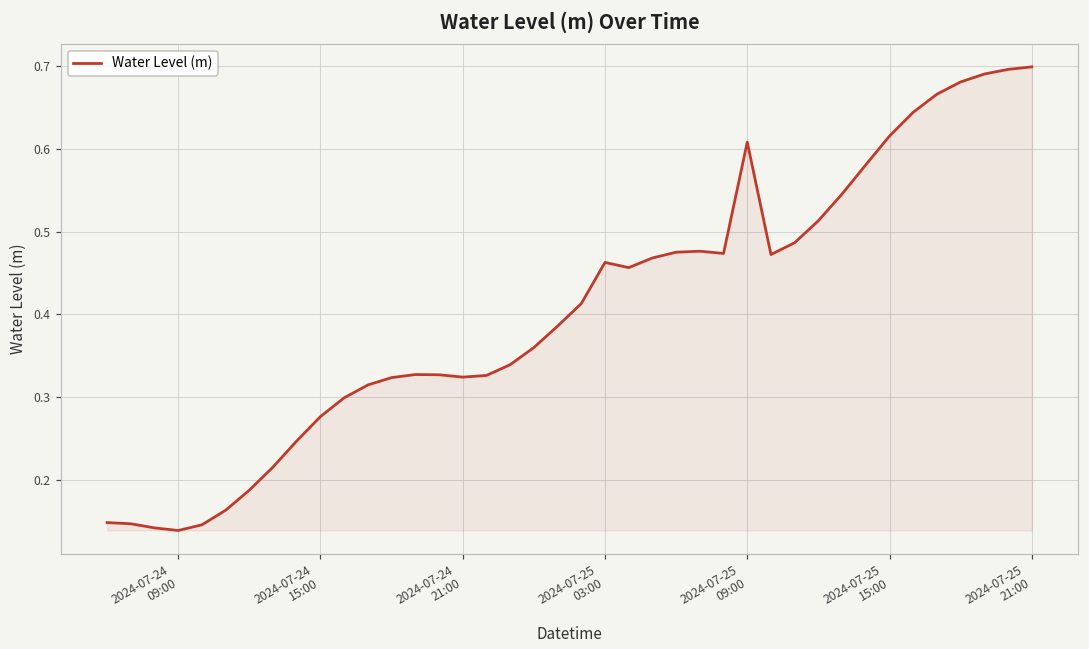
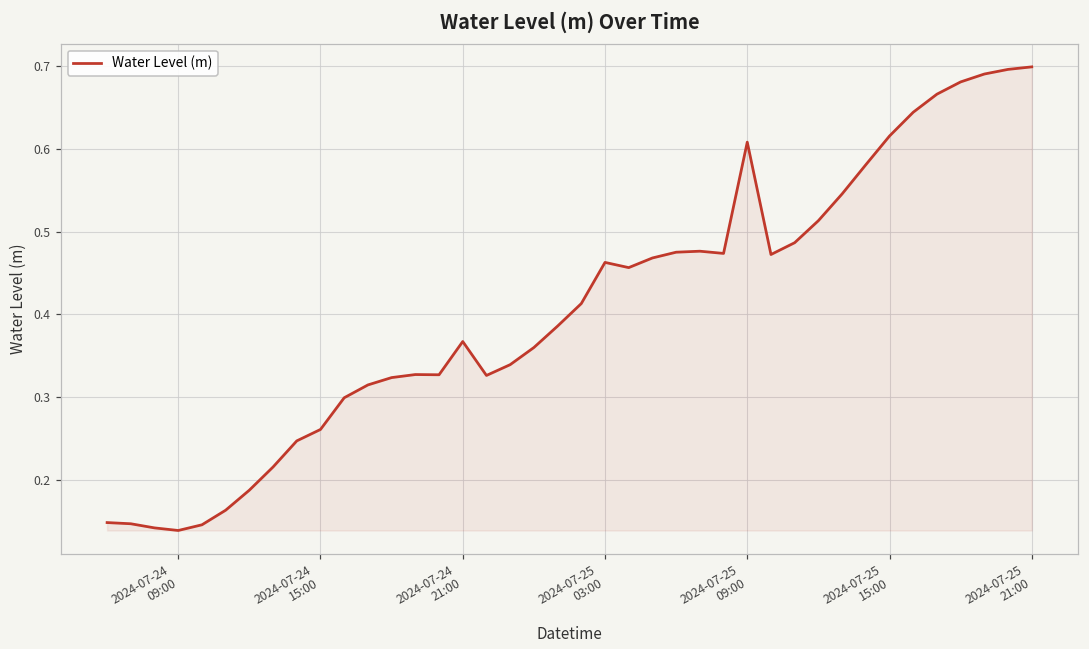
2024-07-24 15:00: 0.28 -> 0.26
2024-07-24 21:00: 0.32 -> 0.37
